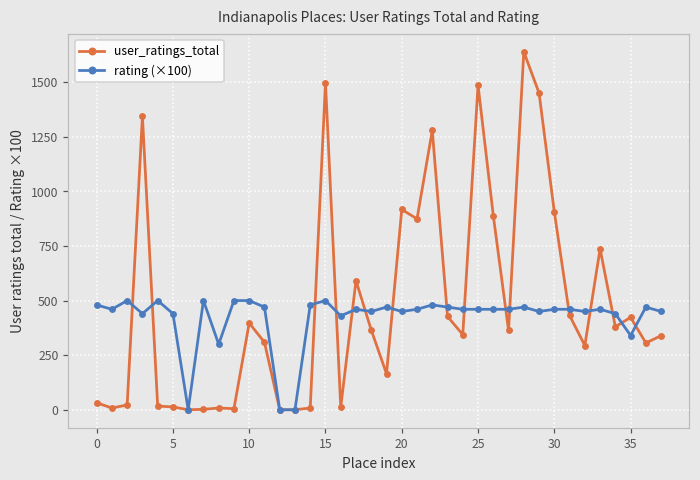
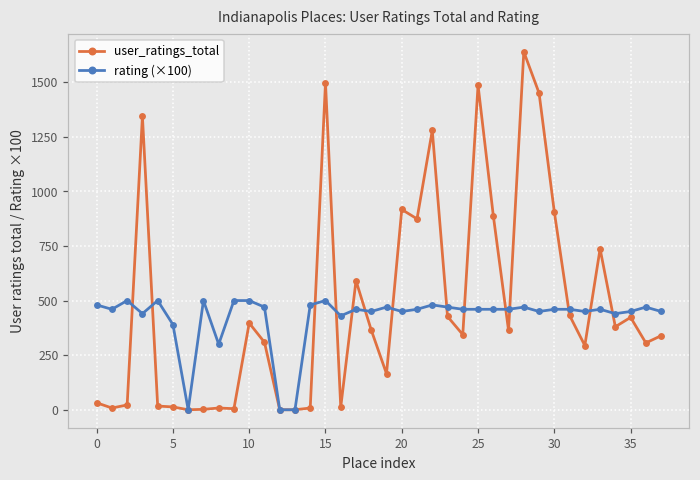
rating (×100), 5: 440 -> 390
rating (×100), 35: 340 -> 450
